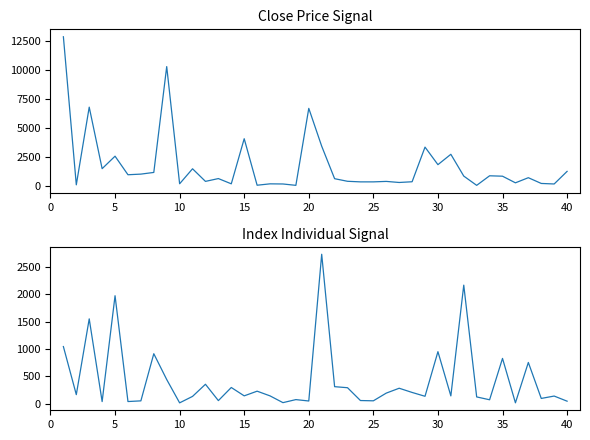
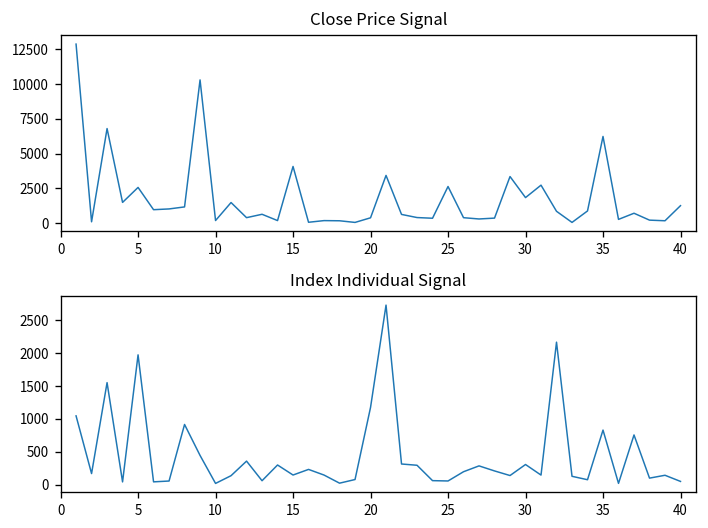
Close Price Signal, 20: 6700 -> 400
Close Price Signal, 25: 400 -> 2600
Close Price Signal, 35: 800 -> 6200
Index Individual Signal, 20: 100 -> 1200
Index Individual Signal, 30: 1000 -> 300
